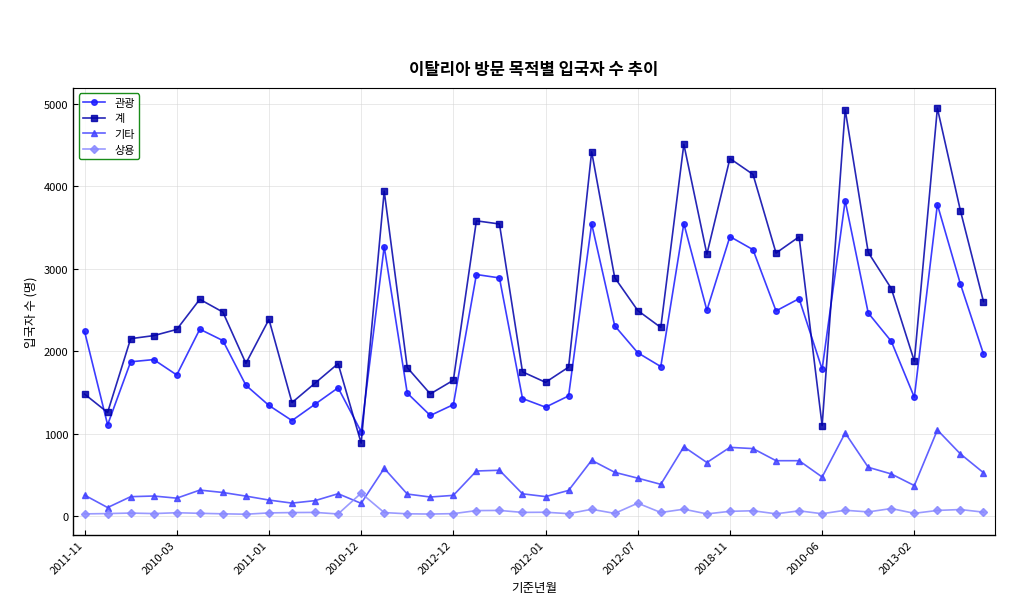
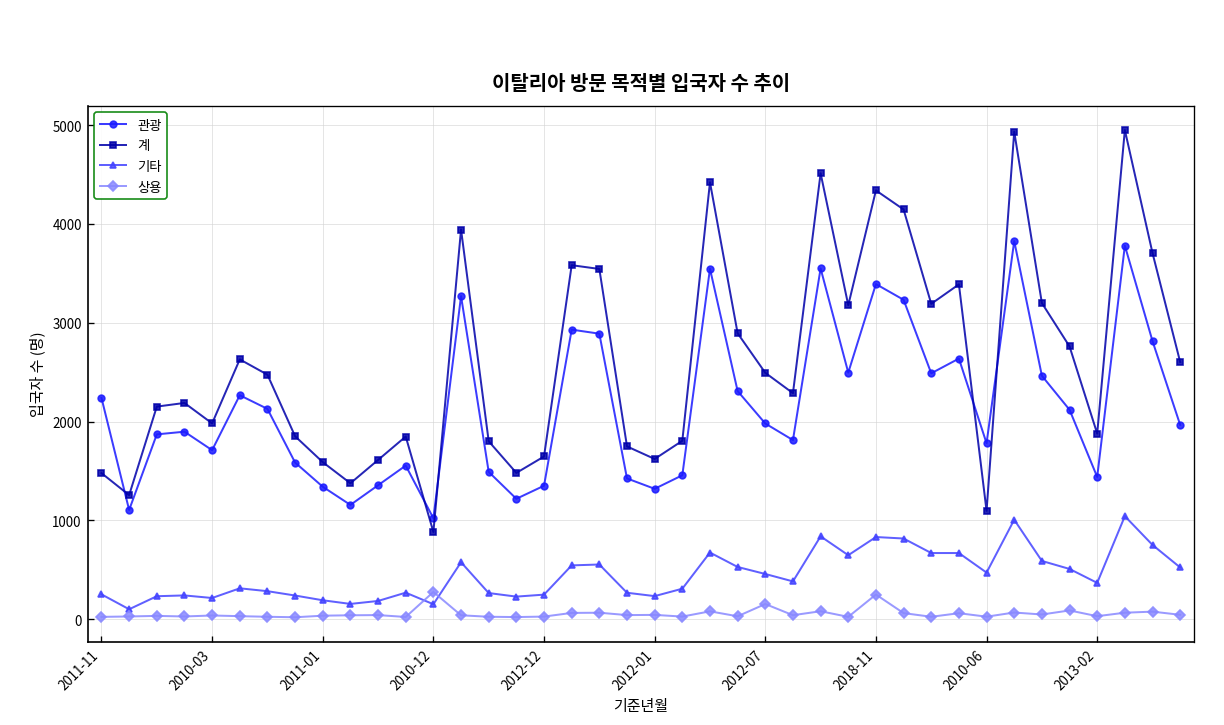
계, 2010-03: 2300 -> 2000
계, 2011-01: 2400 -> 1600
상용, 2018-11: 100 -> 300
